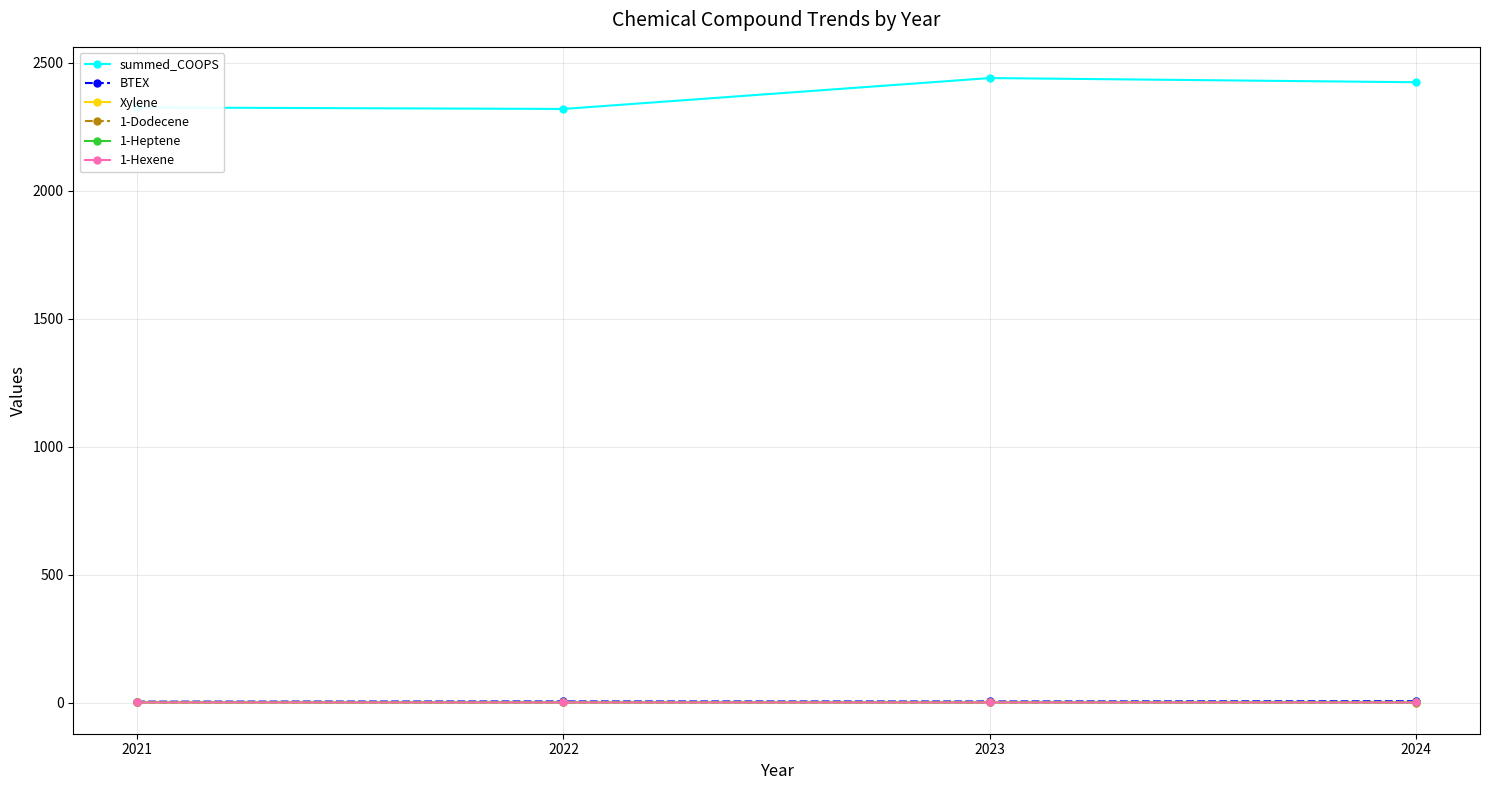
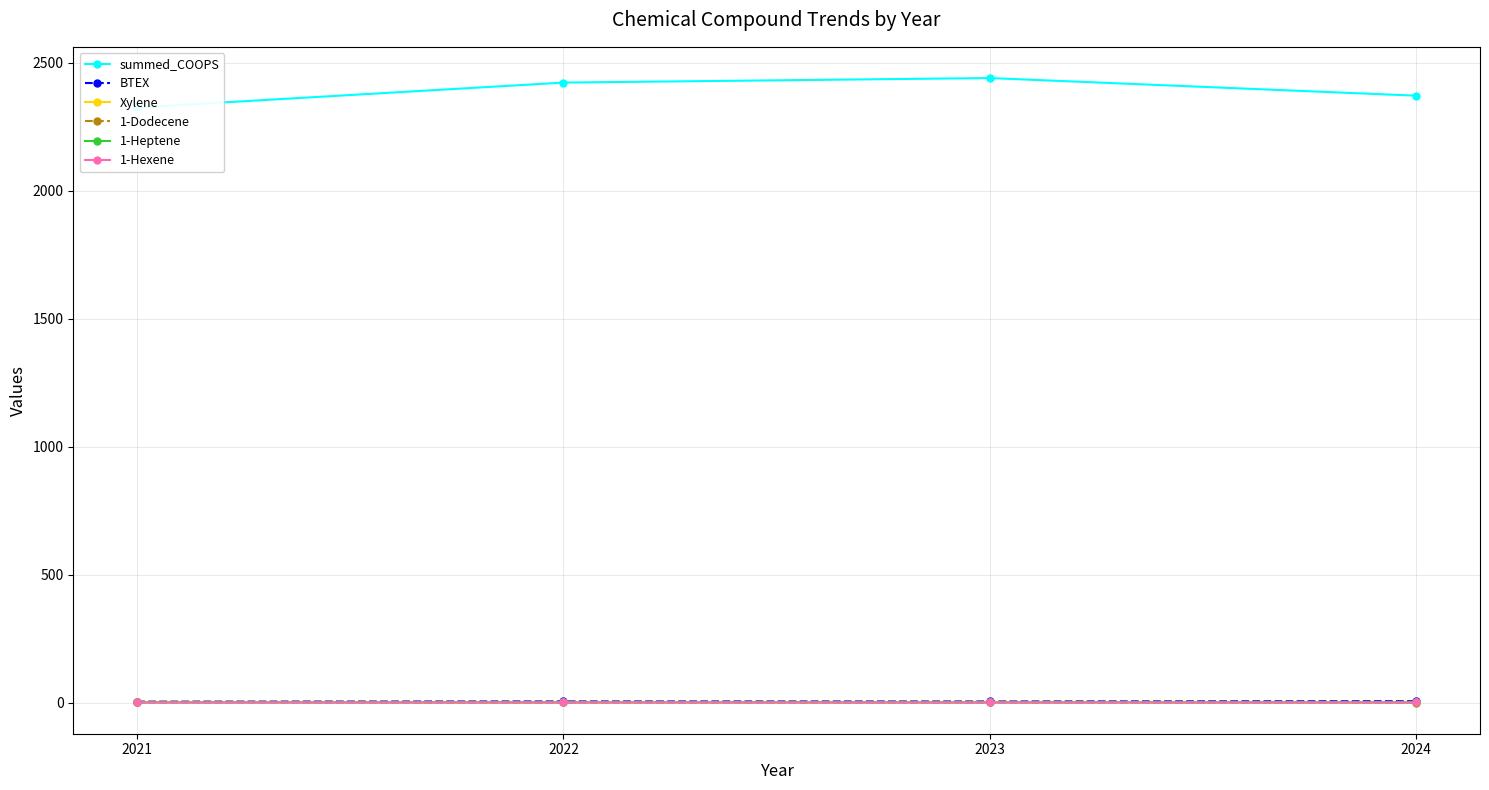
summed_COOPS, 2022: 2320 -> 2420
summed_COOPS, 2024: 2420 -> 2370
